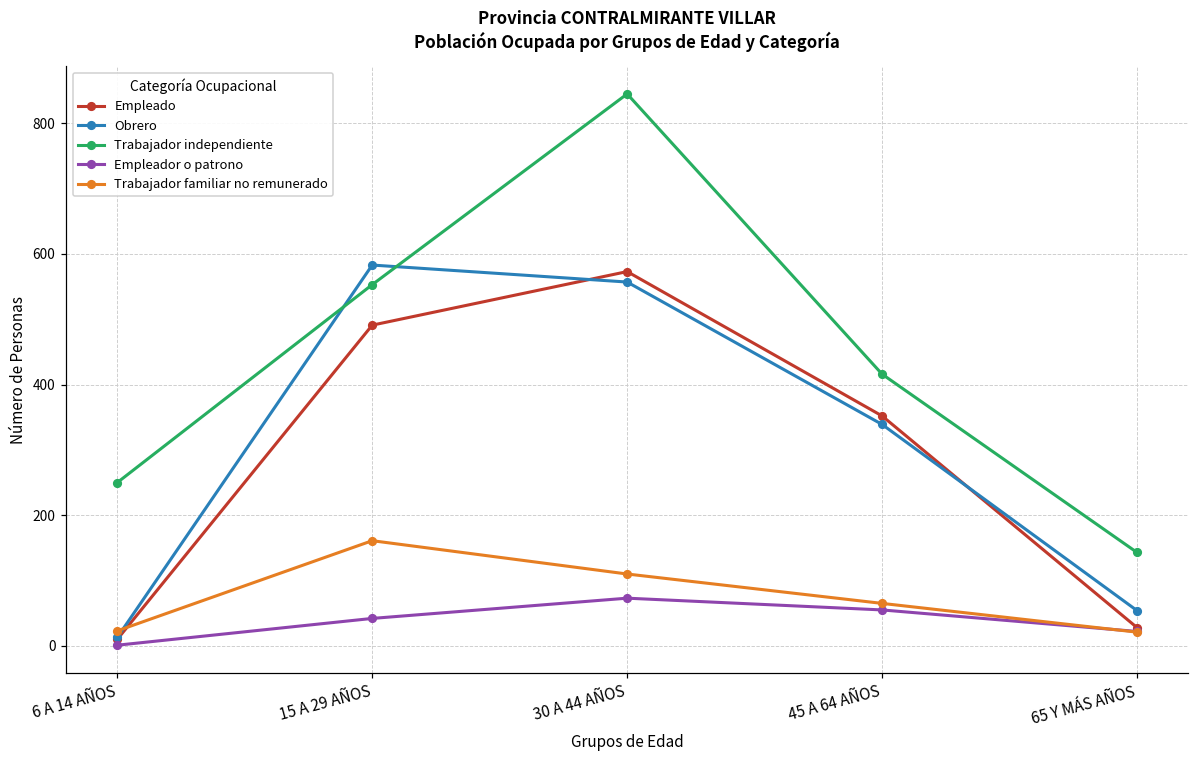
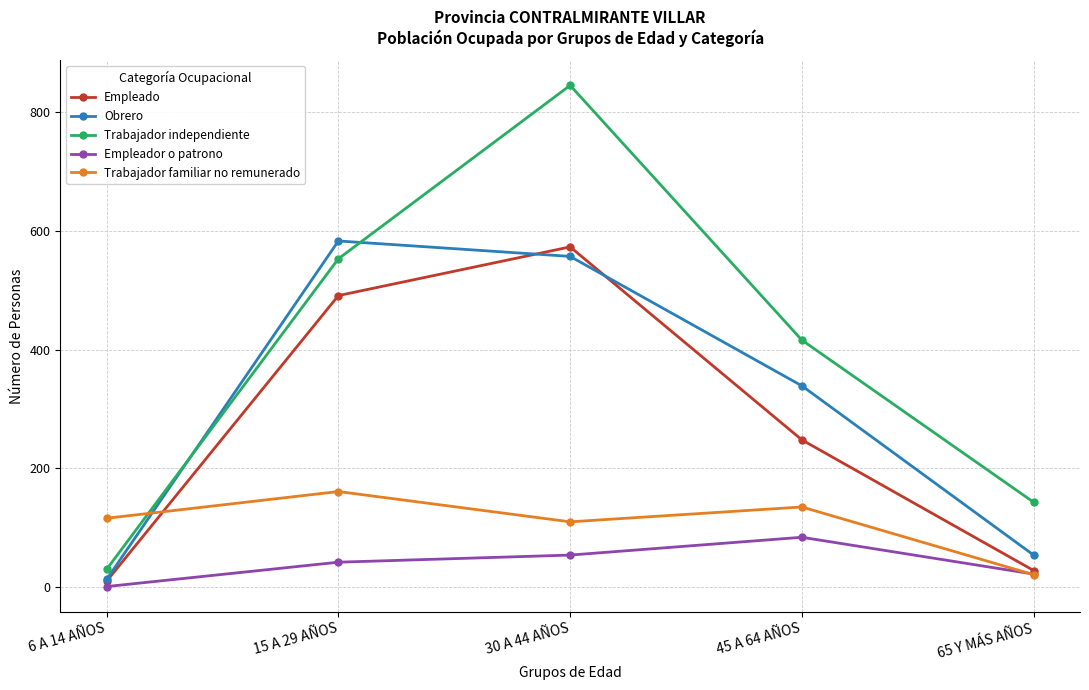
Trabajador independiente, 6 A 14 AÑOS: 250 -> 30
Trabajador familiar no remunerado, 6 A 14 AÑOS: 20 -> 120
Empleador o patrono, 30 A 44 AÑOS: 70 -> 50
Empleado, 45 A 64 AÑOS: 350 -> 250
Empleador o patrono, 45 A 64 AÑOS: 60 -> 80
Trabajador familiar no remunerado, 45 A 64 AÑOS: 70 -> 140
